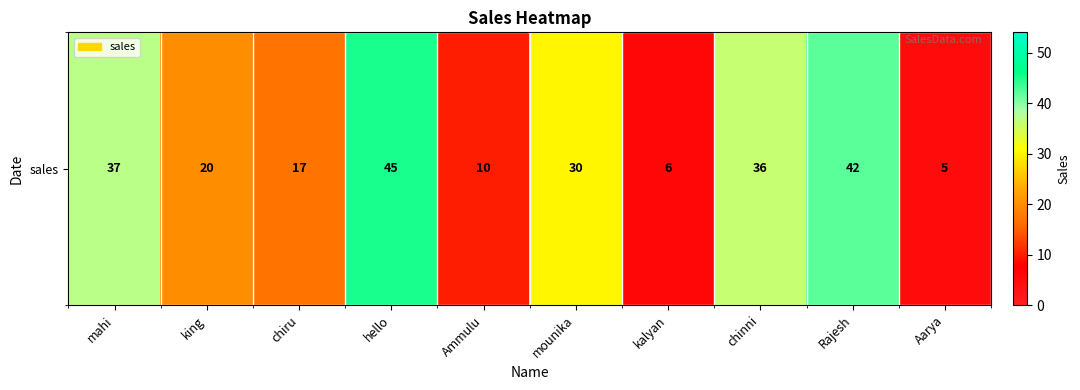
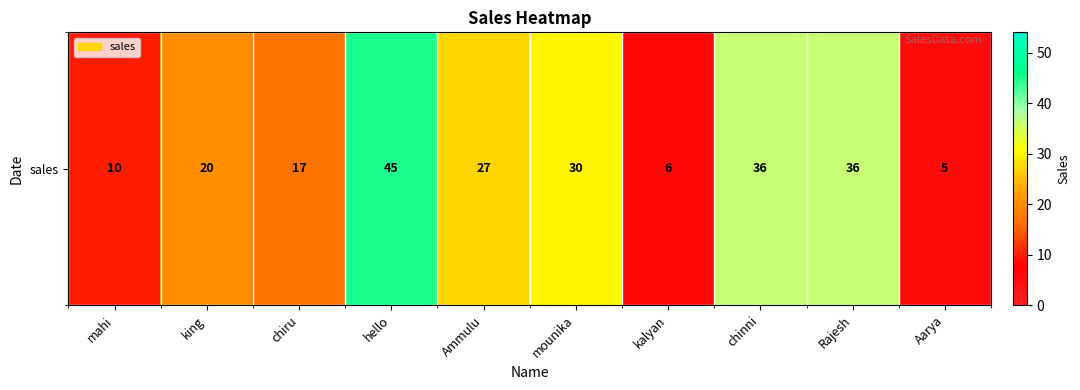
sales, mahi: 37 -> 10
sales, Ammulu: 10 -> 27
sales, Rajesh: 42 -> 36
